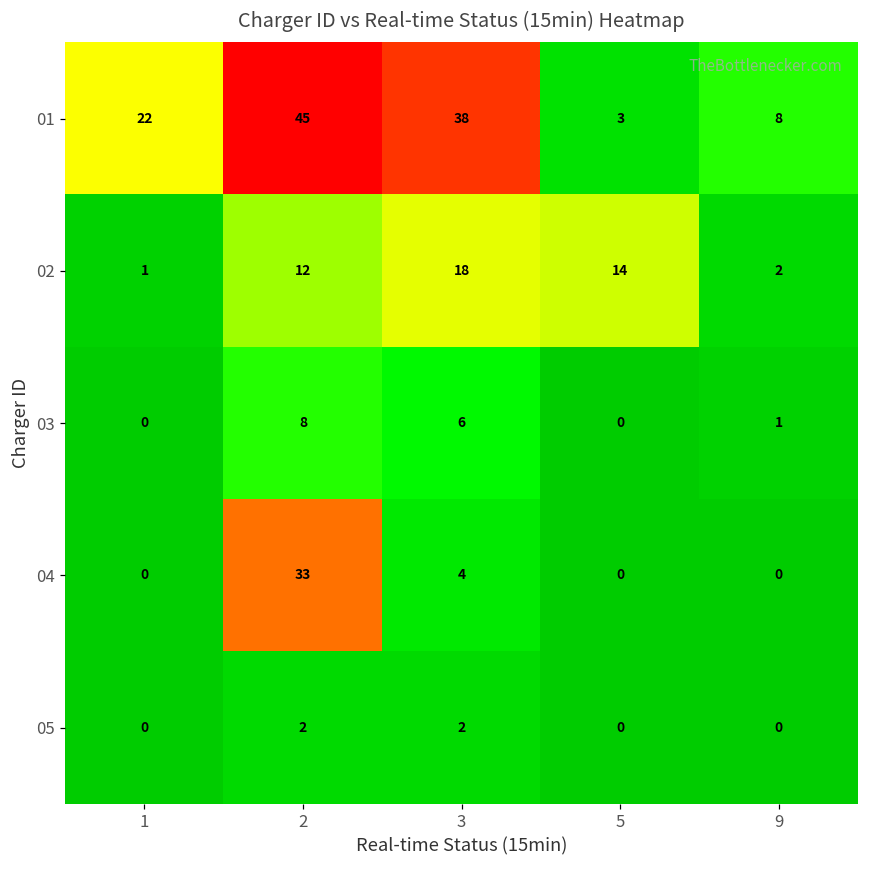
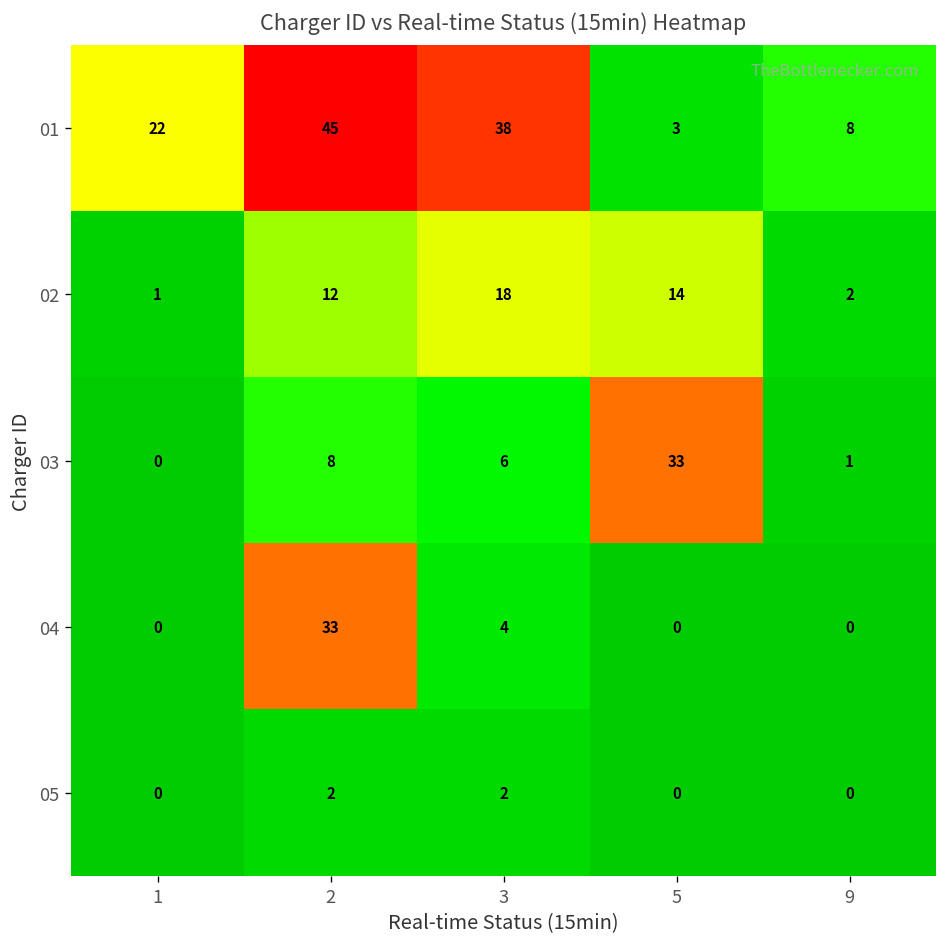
03, 5: 0 -> 33
